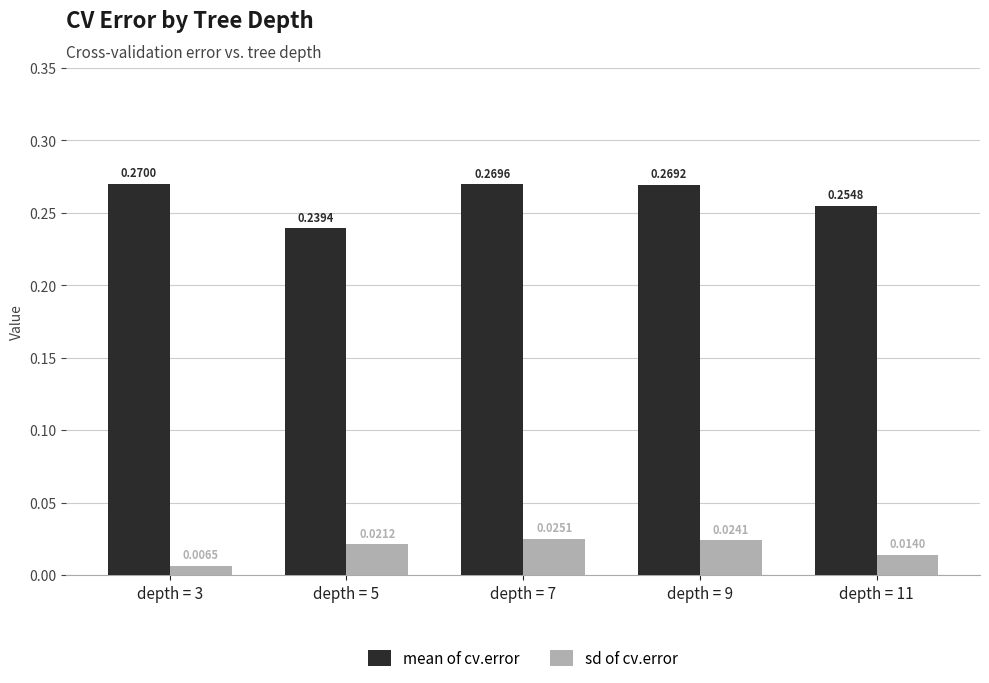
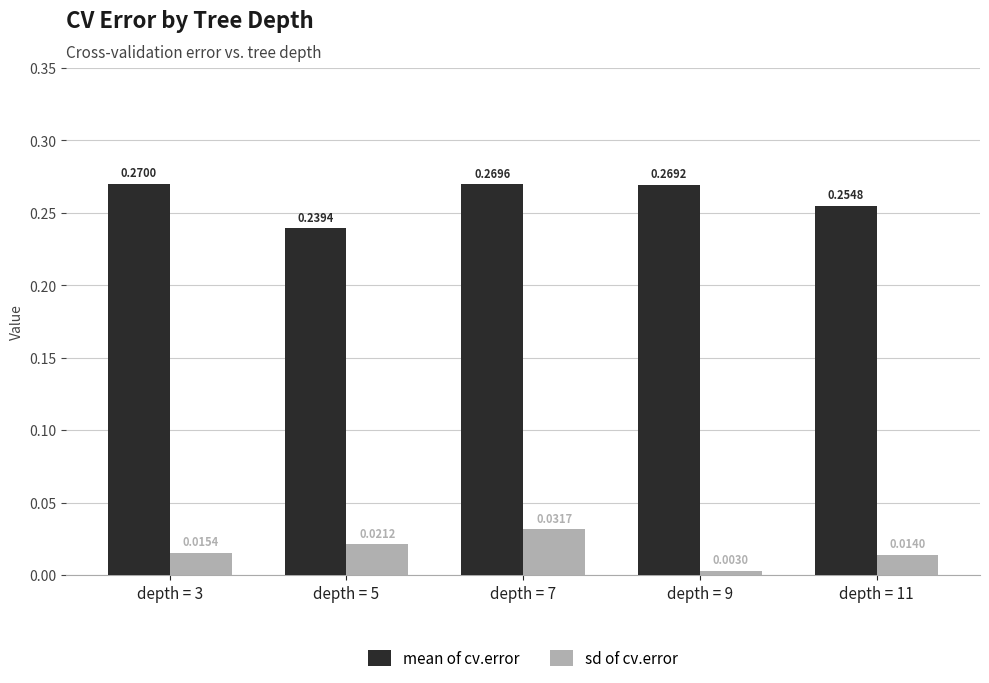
sd of cv.error, depth = 3: 0.0065 -> 0.0154
sd of cv.error, depth = 7: 0.0251 -> 0.0317
sd of cv.error, depth = 9: 0.0241 -> 0.0030
